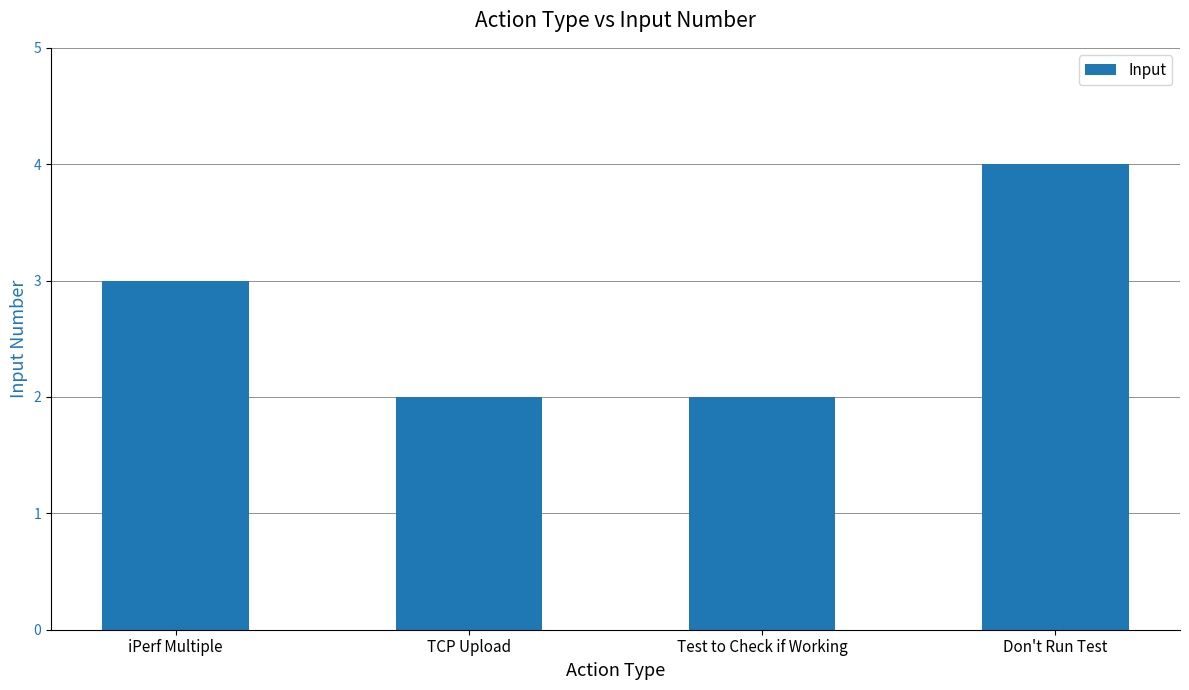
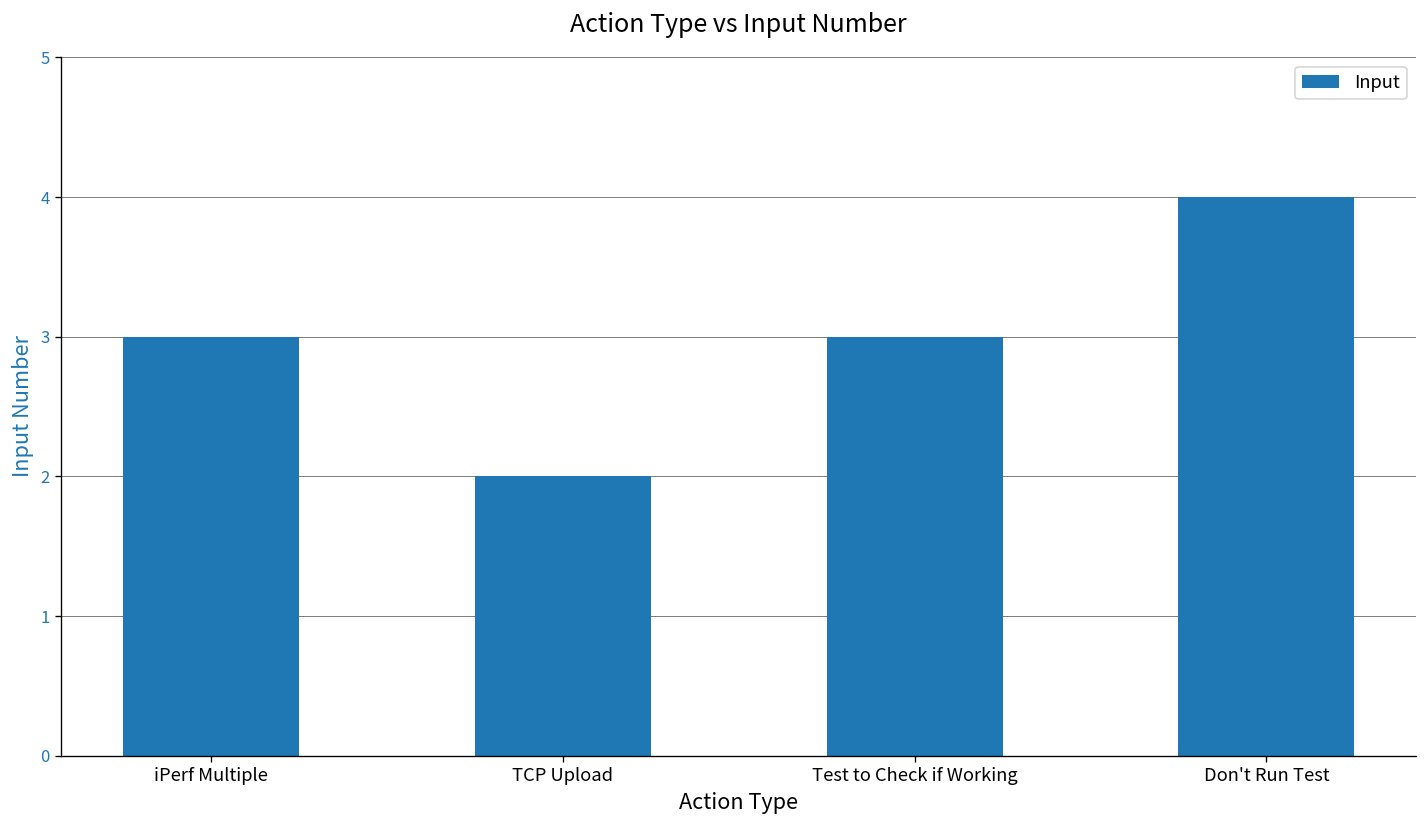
Test to Check if Working: 2 -> 3
